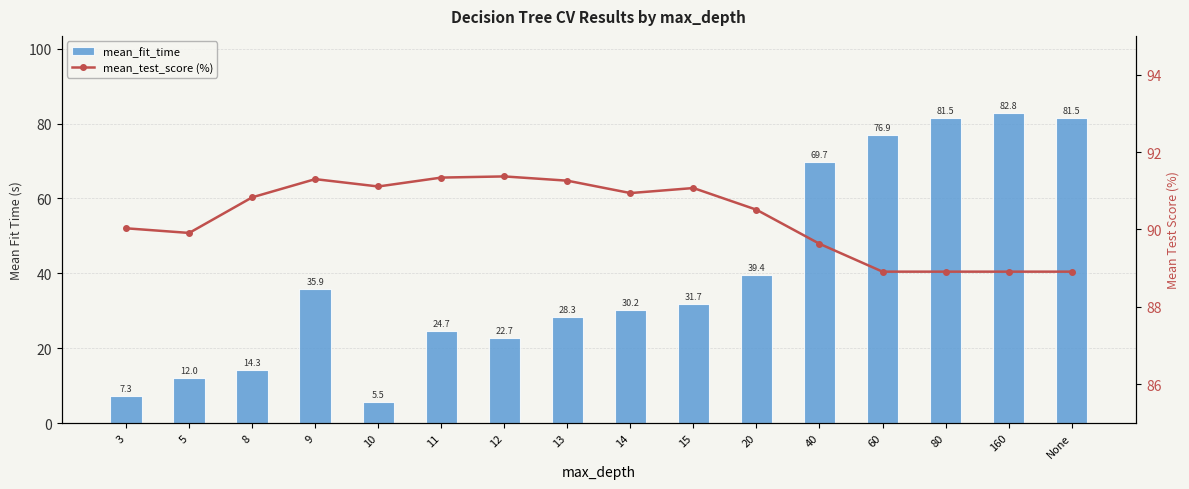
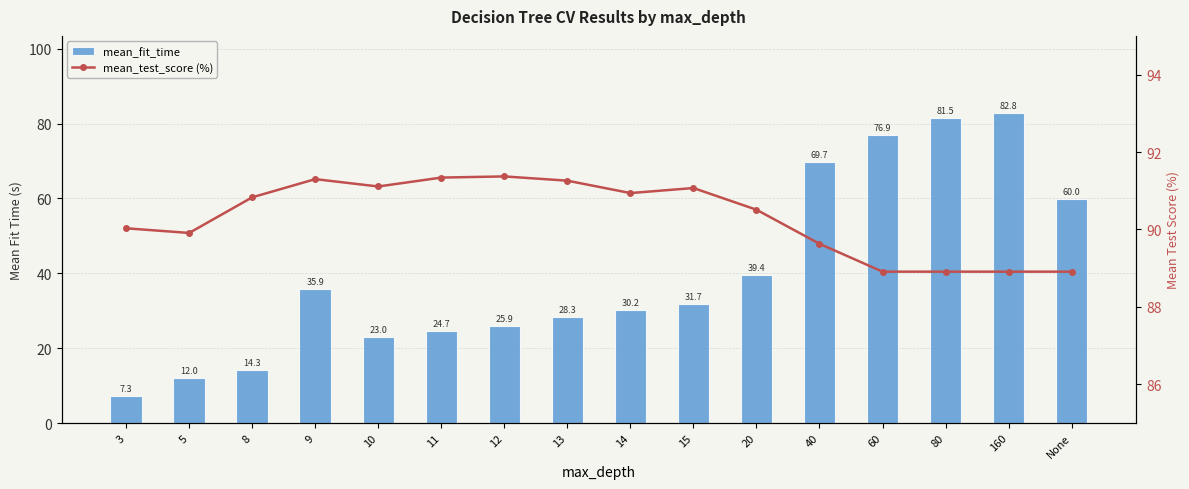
mean_fit_time, 10: 5.5 -> 23.0
mean_fit_time, 12: 22.7 -> 25.9
mean_fit_time, None: 81.5 -> 60.0
